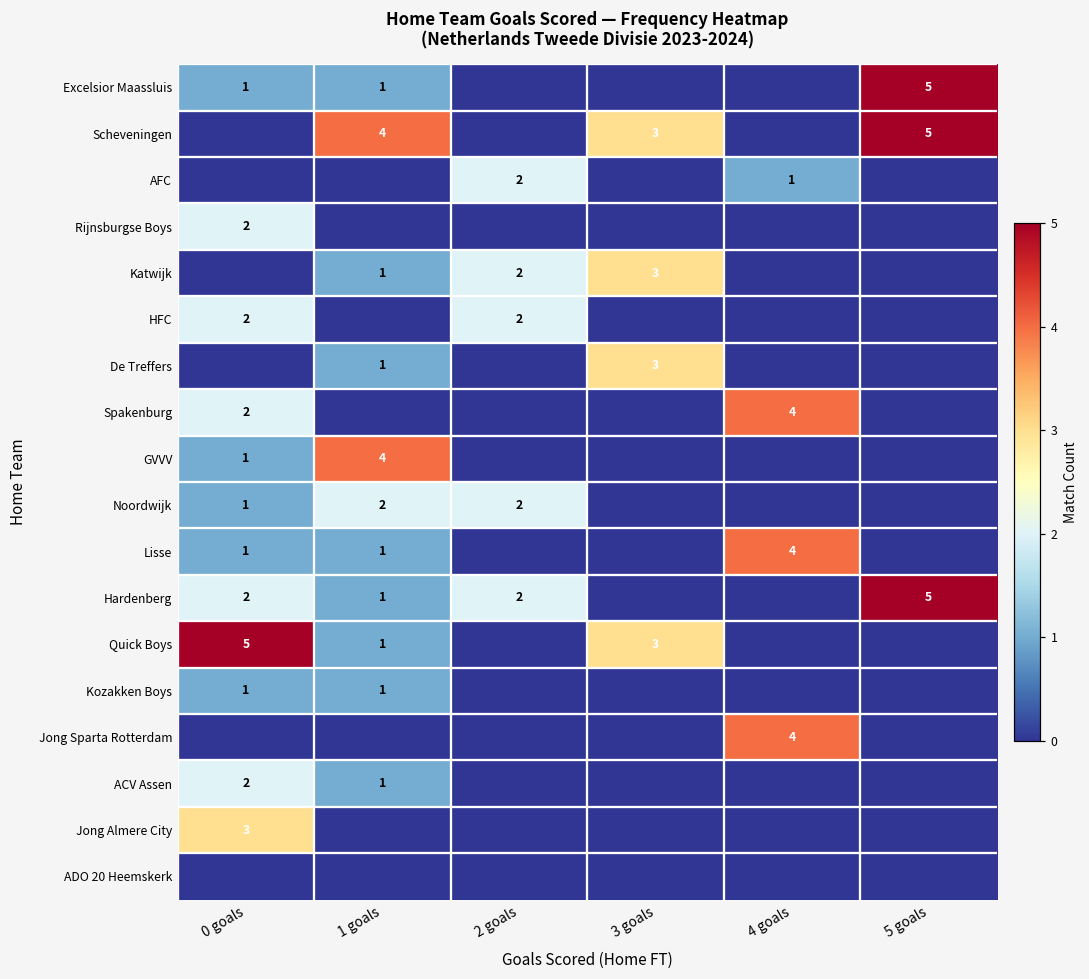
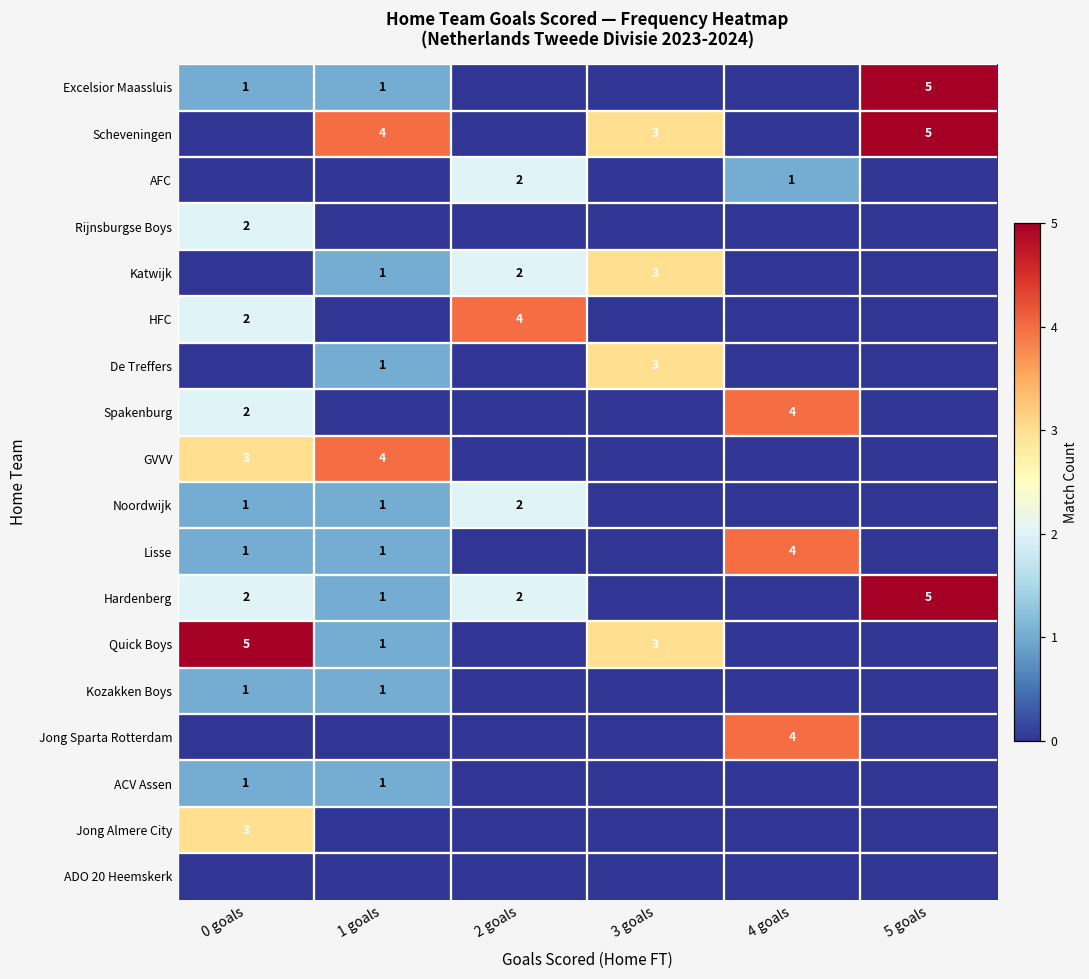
HFC, 2 goals: 2 -> 4
GVVV, 0 goals: 1 -> 3
Noordwijk, 1 goals: 2 -> 1
ACV Assen, 0 goals: 2 -> 1
